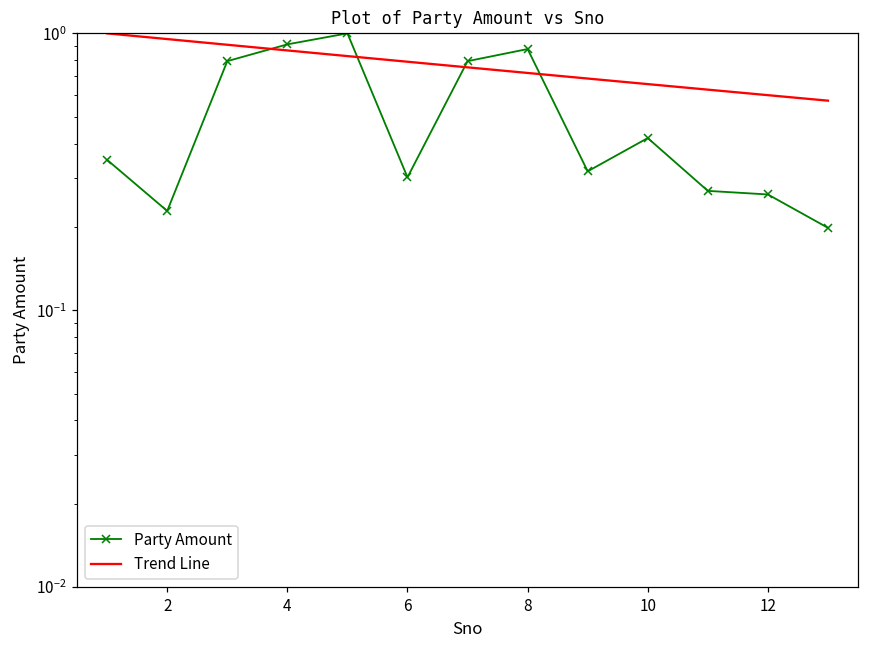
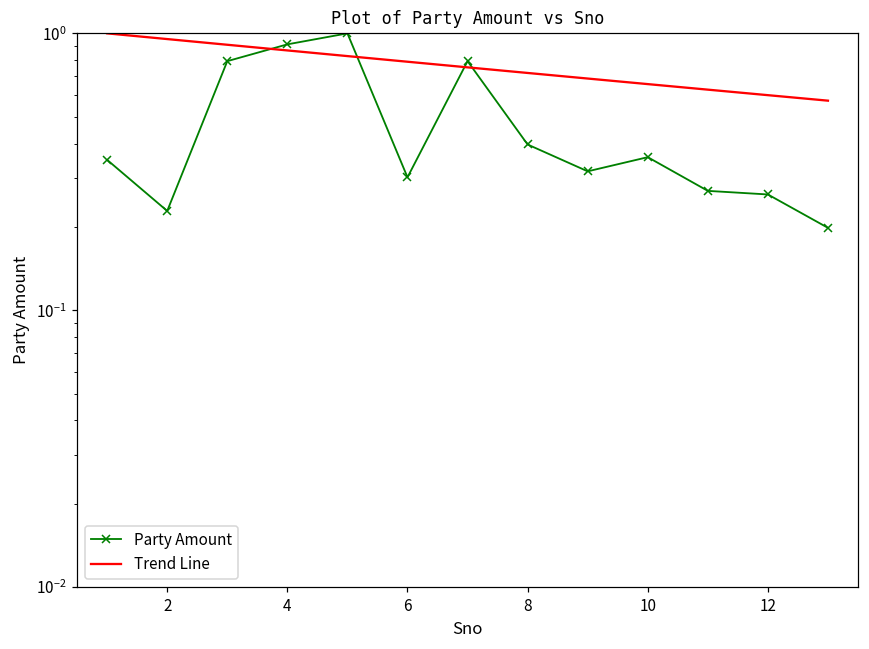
Party Amount, 8: 0.88 -> 0.40
Party Amount, 10: 0.42 -> 0.36
